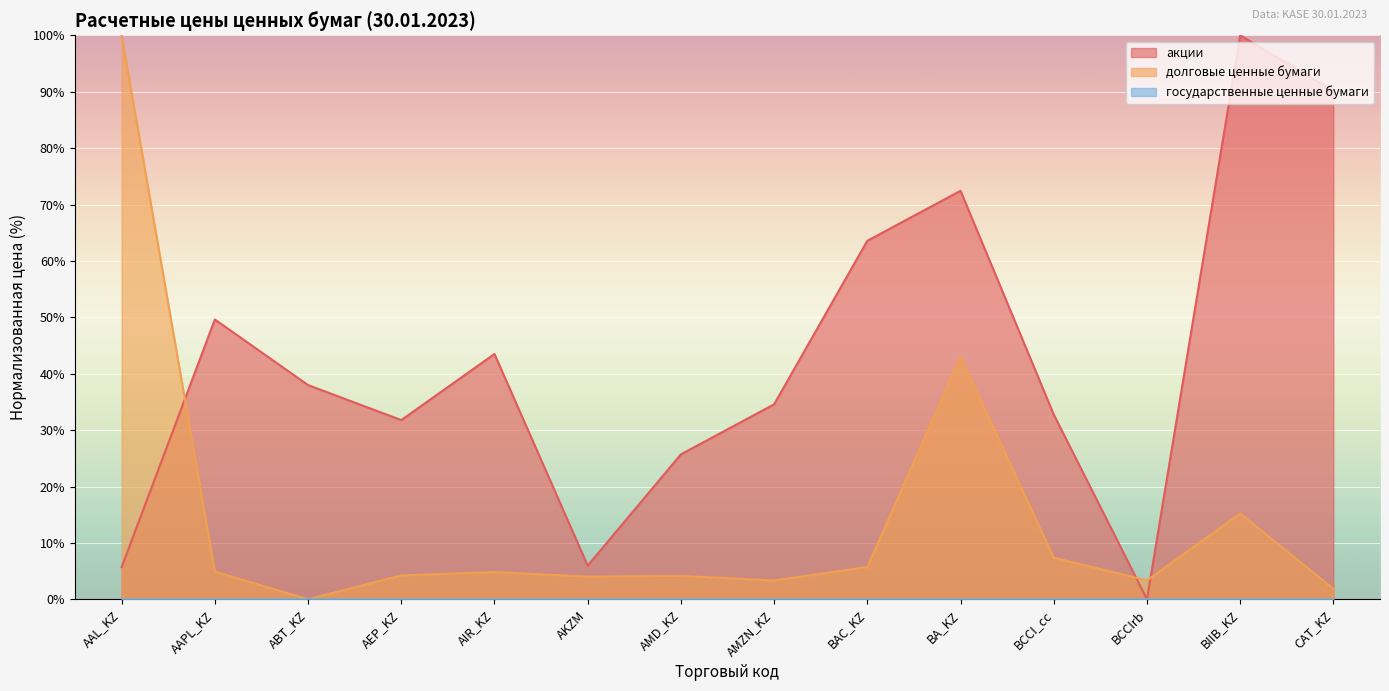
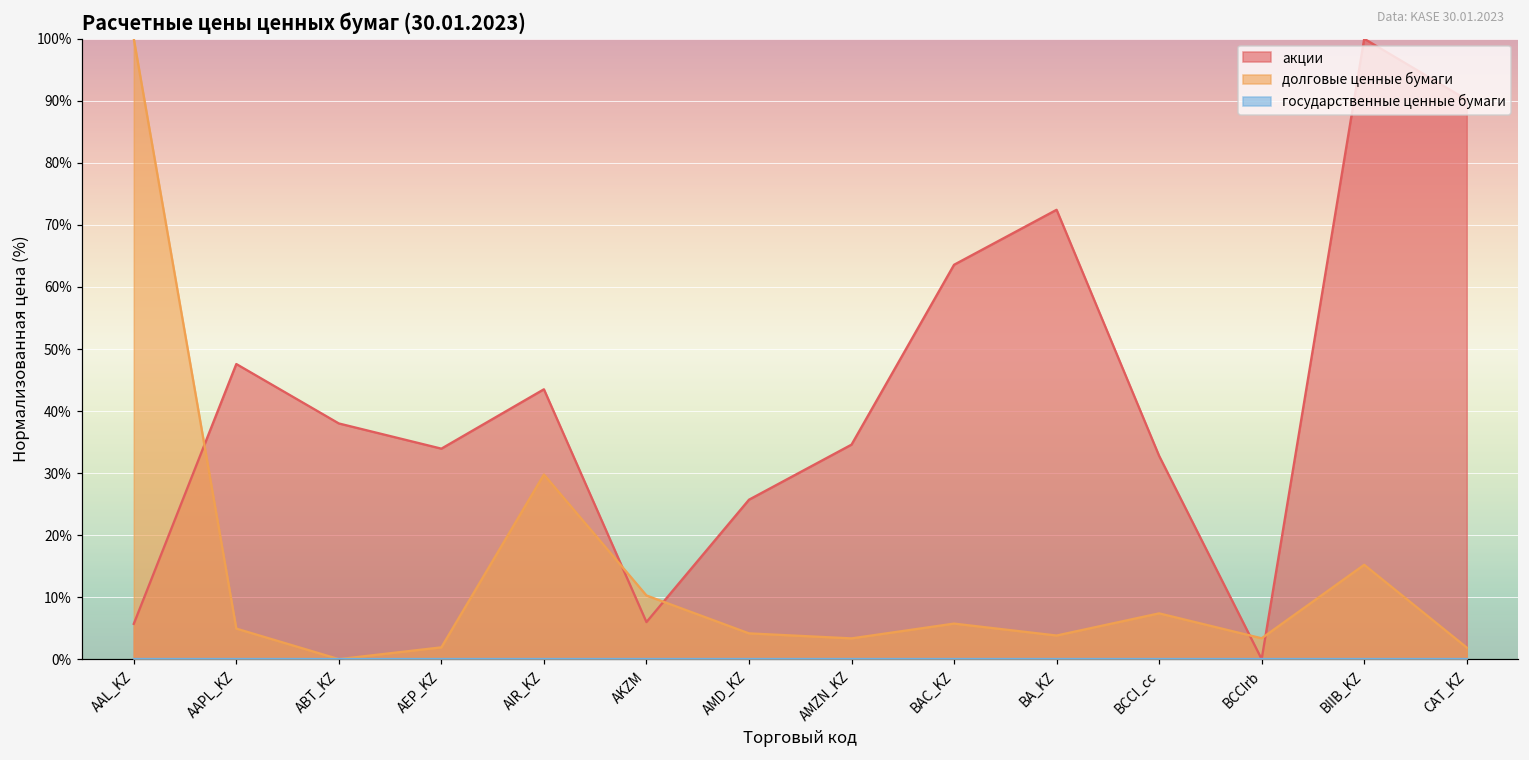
акции, AAPL_KZ: 50% -> 48%
акции, AEP_KZ: 32% -> 34%
долговые ценные бумаги, AEP_KZ: 4% -> 2%
долговые ценные бумаги, AIR_KZ: 5% -> 30%
долговые ценные бумаги, AKZM: 4% -> 10%
долговые ценные бумаги, BA_KZ: 43% -> 4%
